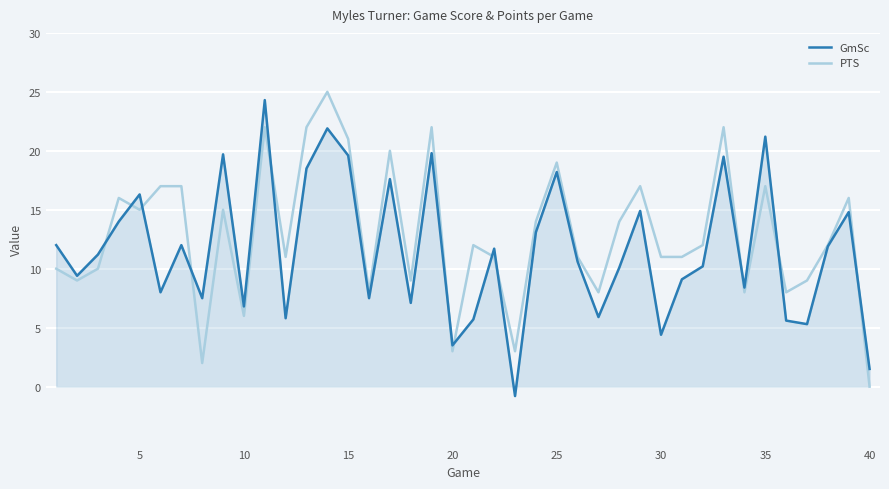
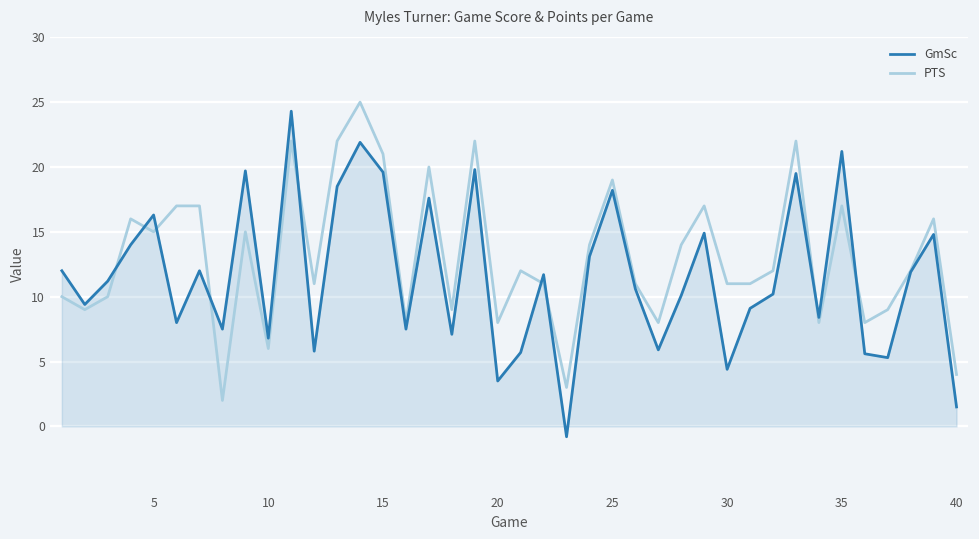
PTS, 20: 3 -> 8
PTS, 40: 0 -> 4
